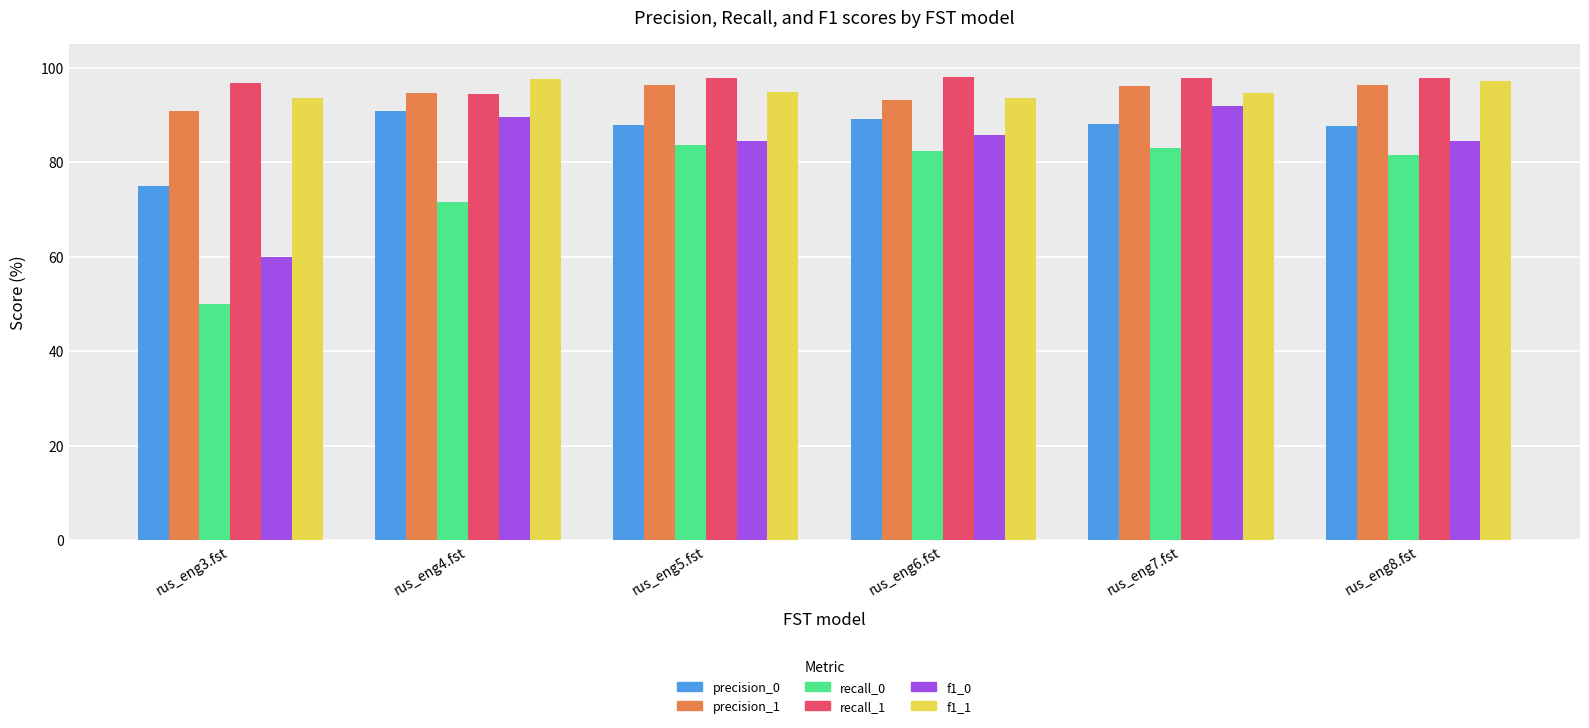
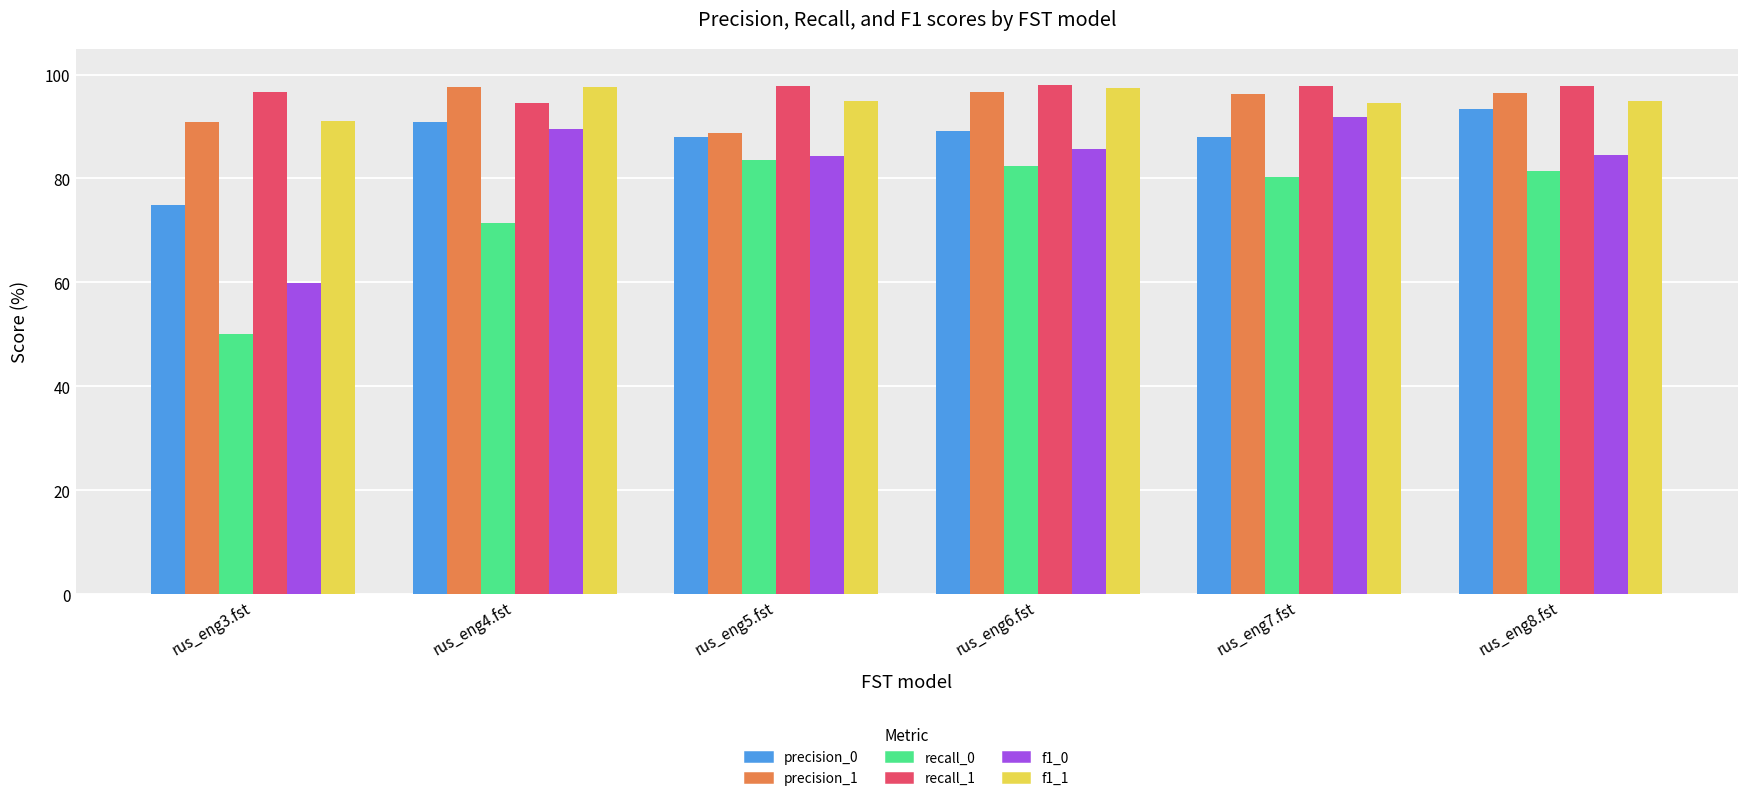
f1_1, rus_eng3.fst: 94 -> 91
precision_1, rus_eng4.fst: 95 -> 98
precision_1, rus_eng5.fst: 96 -> 89
precision_1, rus_eng6.fst: 93 -> 97
f1_1, rus_eng6.fst: 94 -> 97
recall_0, rus_eng7.fst: 83 -> 80
precision_0, rus_eng8.fst: 88 -> 93
f1_1, rus_eng8.fst: 97 -> 95
